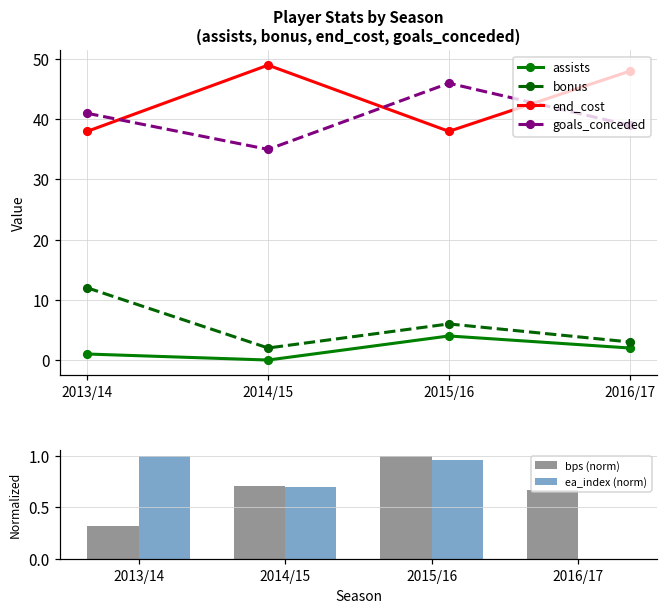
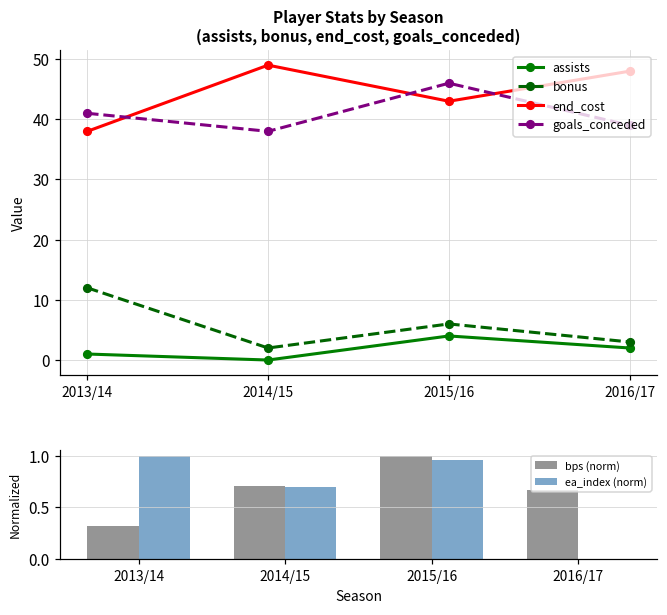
Player Stats by Season (assists, bonus, end_cost, goals_conceded), goals_conceded, 2014/15: 35 -> 38
Player Stats by Season (assists, bonus, end_cost, goals_conceded), end_cost, 2015/16: 38 -> 43
